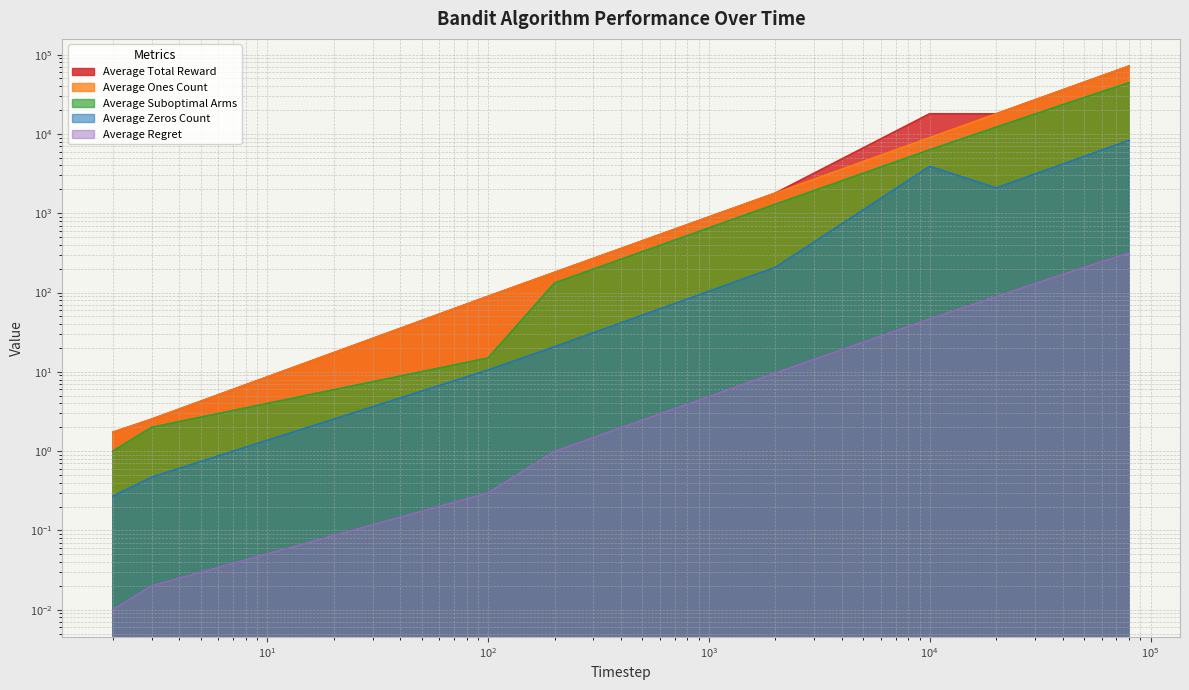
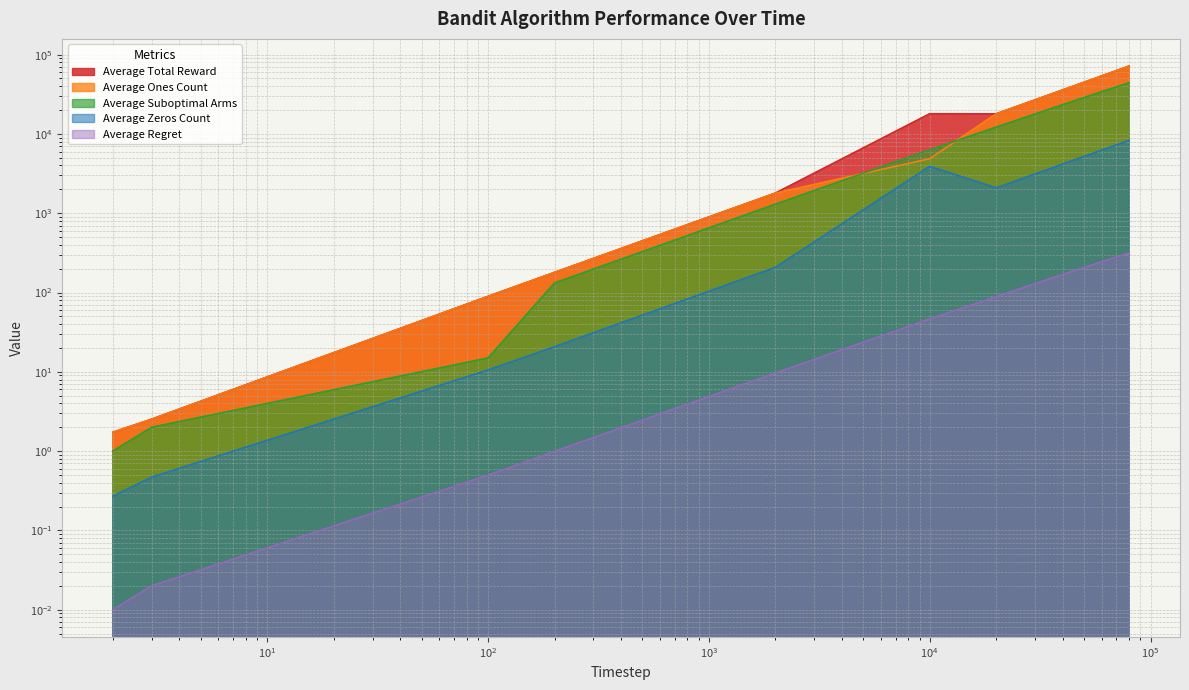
Average Regret, 10^2: 0.30 -> 0.5
Average Ones Count, 10^4: 9000 -> 5000
